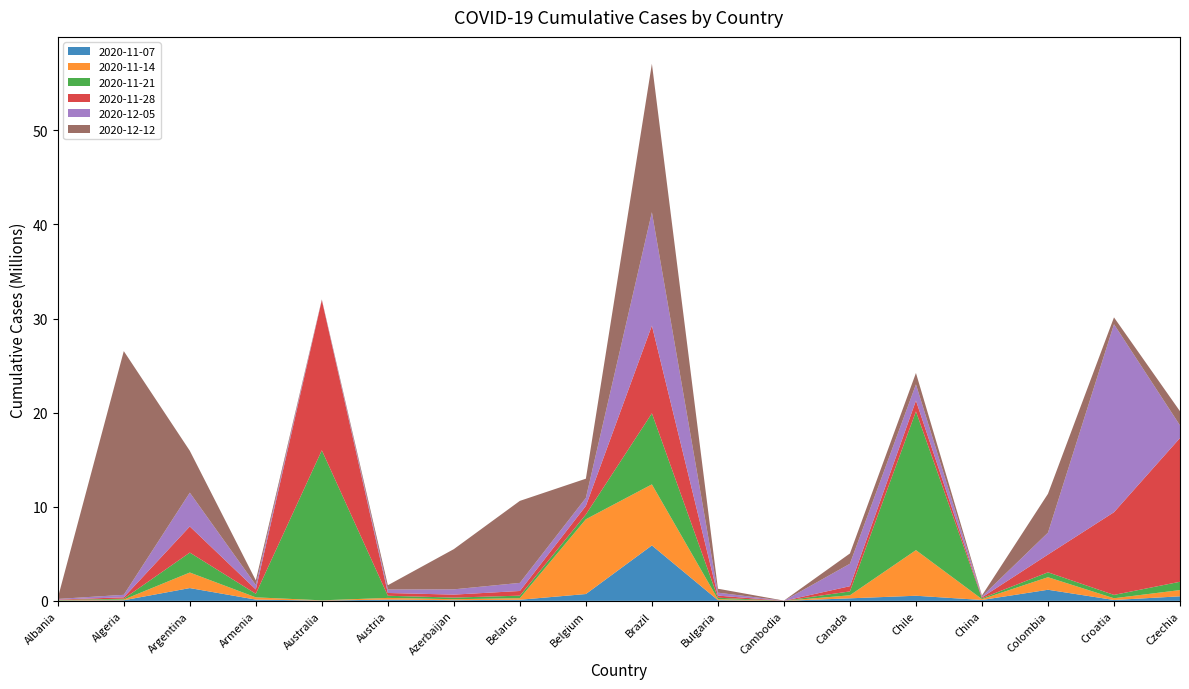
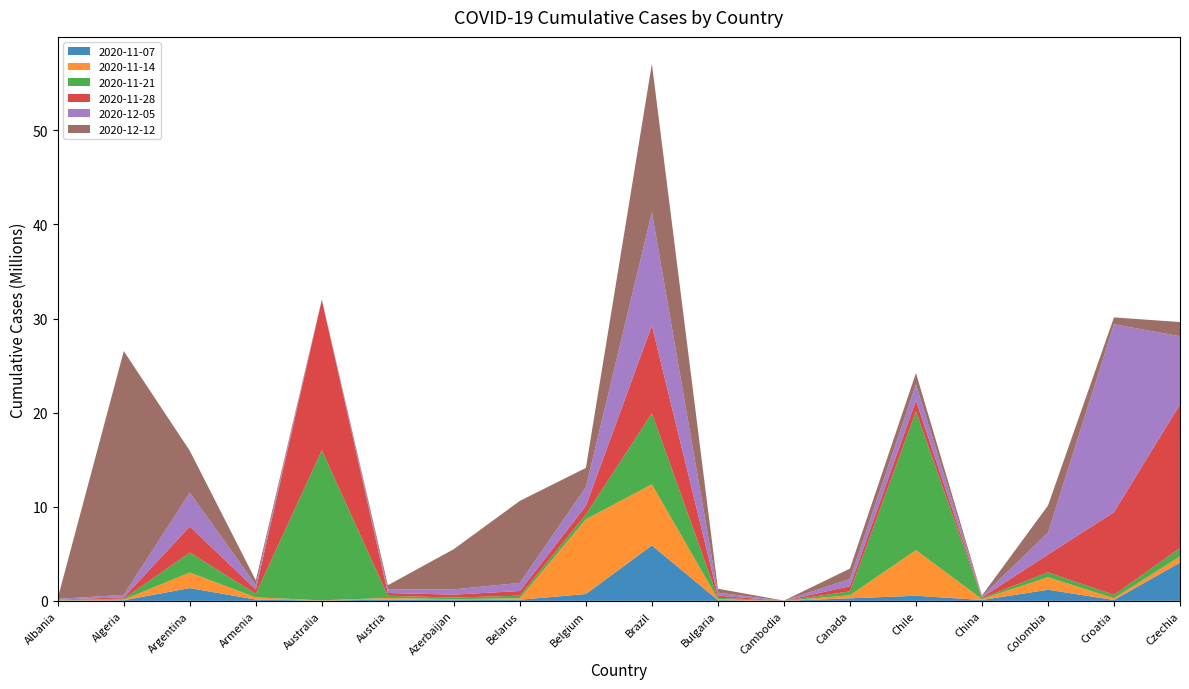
2020-12-05, Belgium: 1 -> 2
2020-12-05, Canada: 2 -> 1
2020-12-12, Colombia: 4 -> 3
2020-11-07, Czechia: 0 -> 4
2020-12-05, Czechia: 1 -> 7
